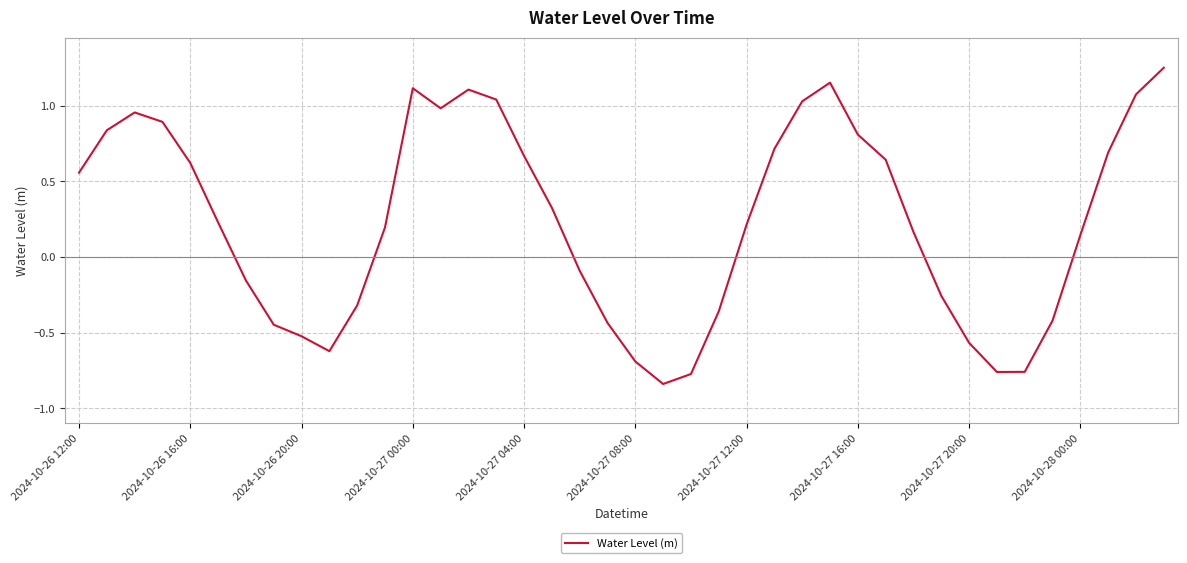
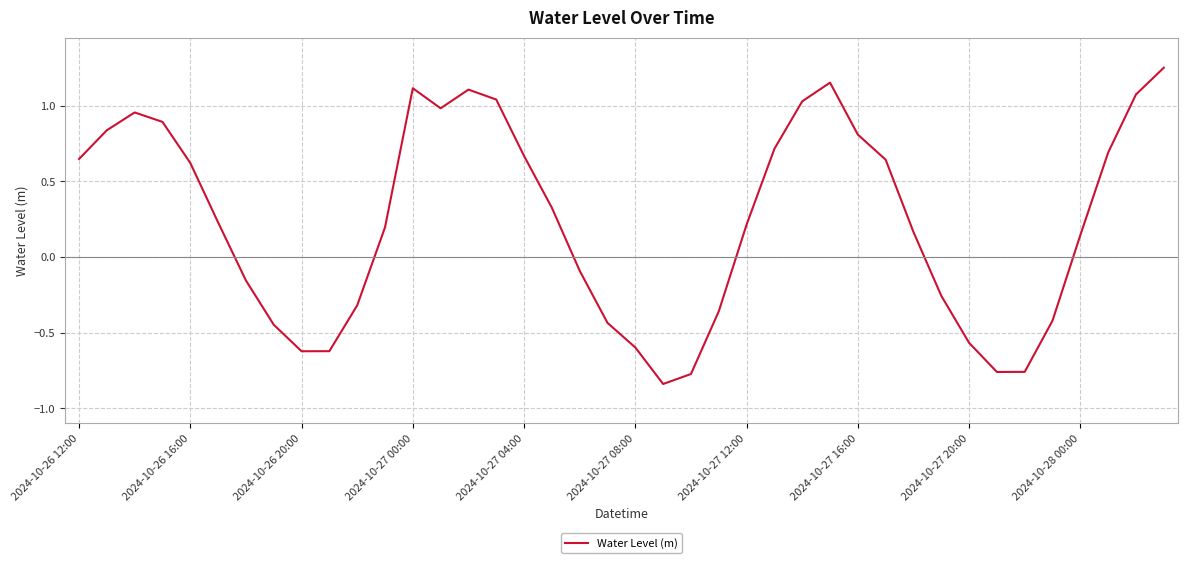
2024-10-26 12:00: 0.56 -> 0.65
2024-10-26 20:00: -0.52 -> -0.62
2024-10-27 08:00: -0.69 -> -0.60
